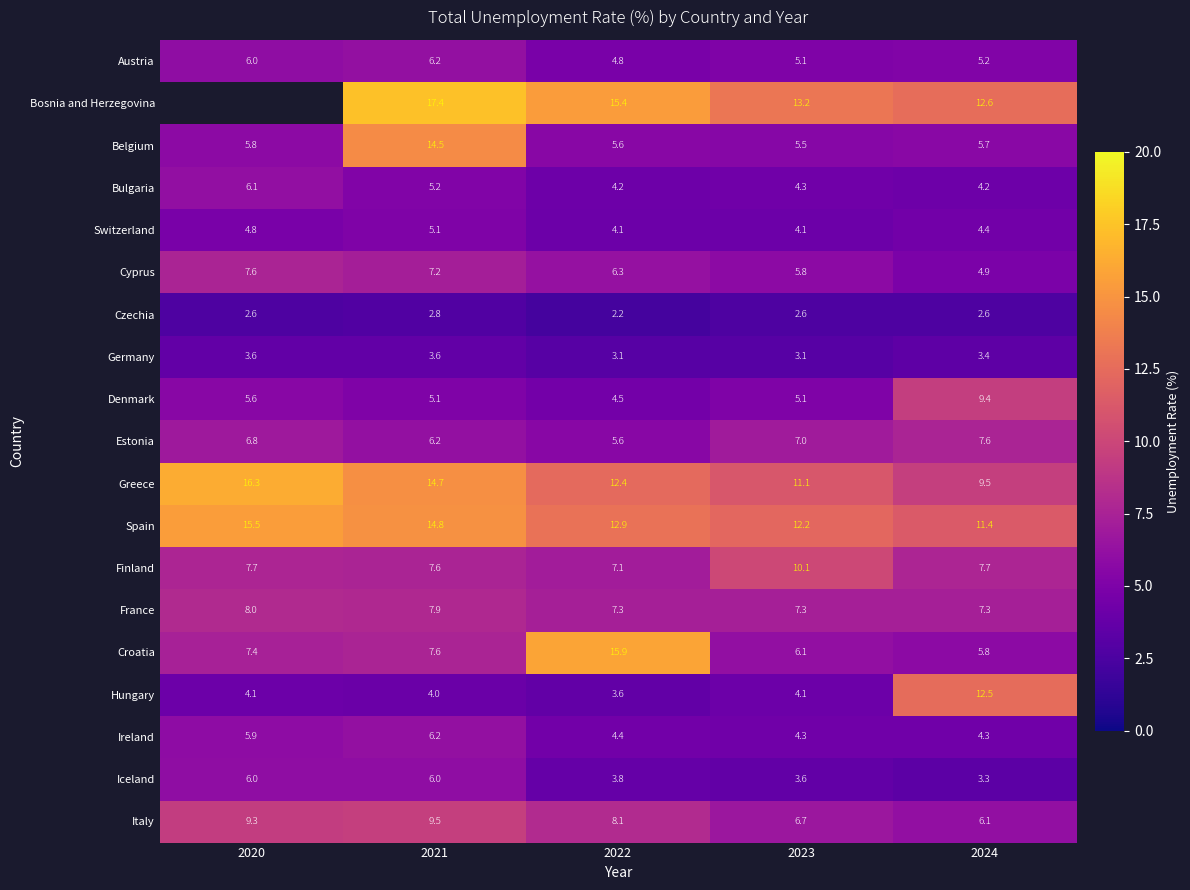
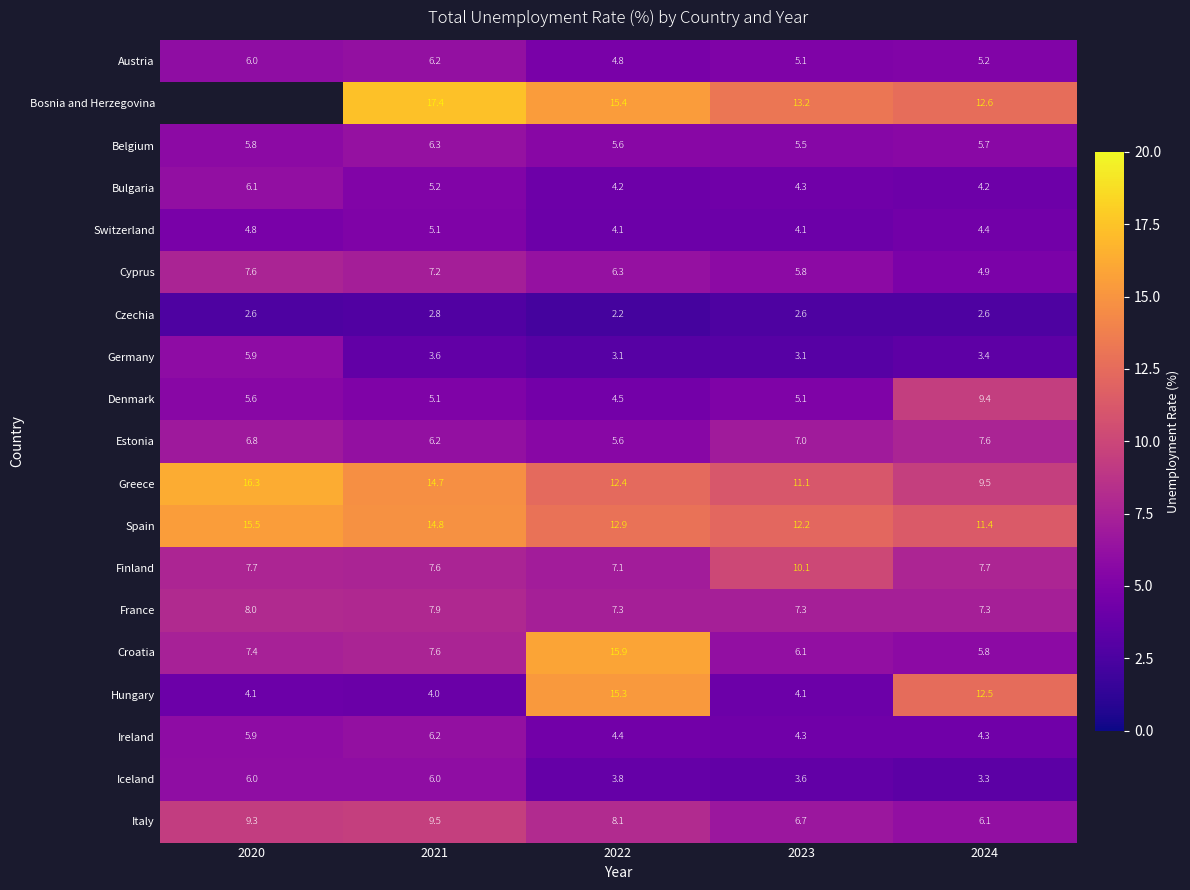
Belgium, 2021: 14.5 -> 6.3
Germany, 2020: 3.6 -> 5.9
Hungary, 2022: 3.6 -> 15.3
